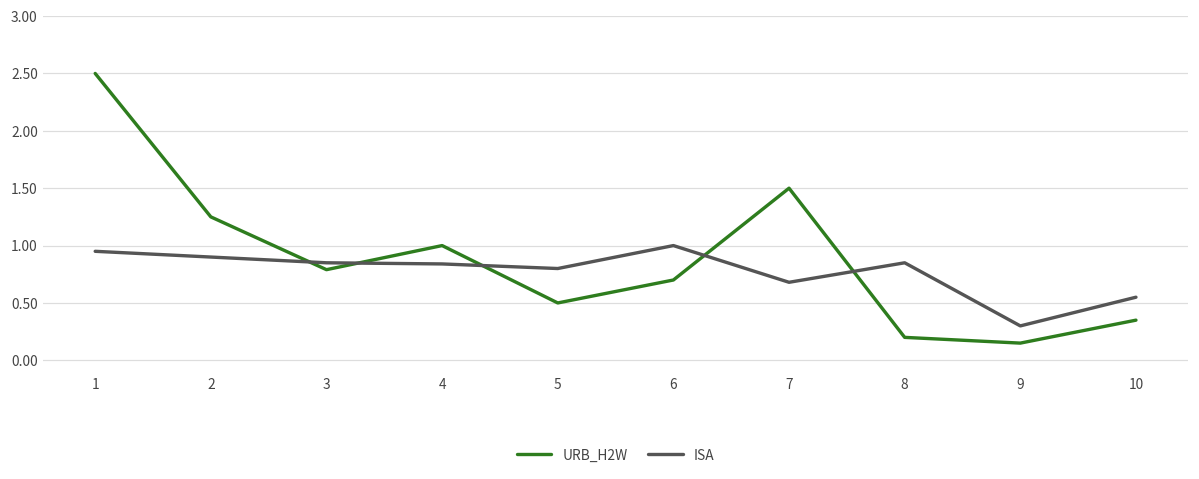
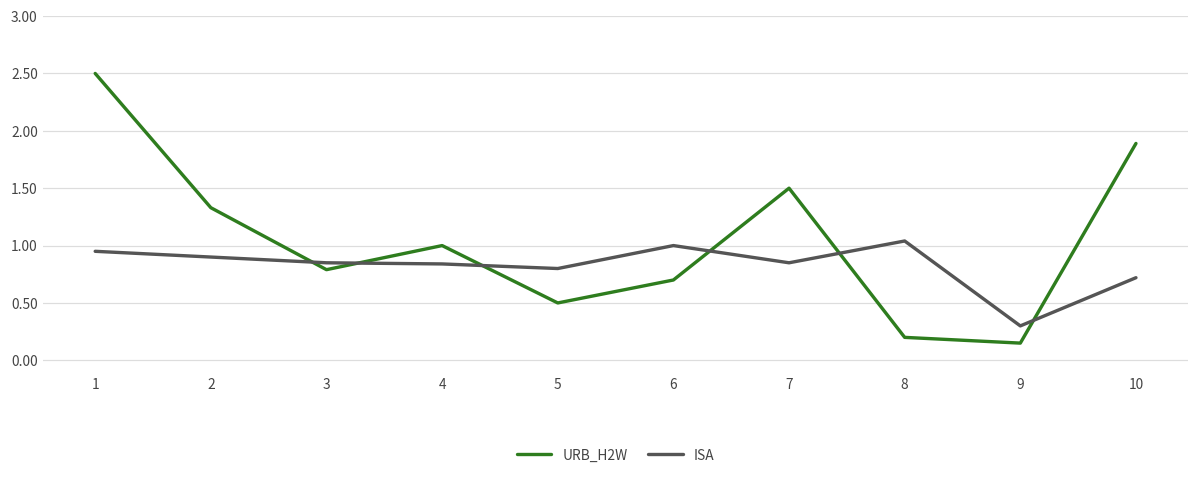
URB_H2W, 2: 1.25 -> 1.33
ISA, 7: 0.68 -> 0.85
ISA, 8: 0.85 -> 1.04
URB_H2W, 10: 0.35 -> 1.89
ISA, 10: 0.55 -> 0.72
